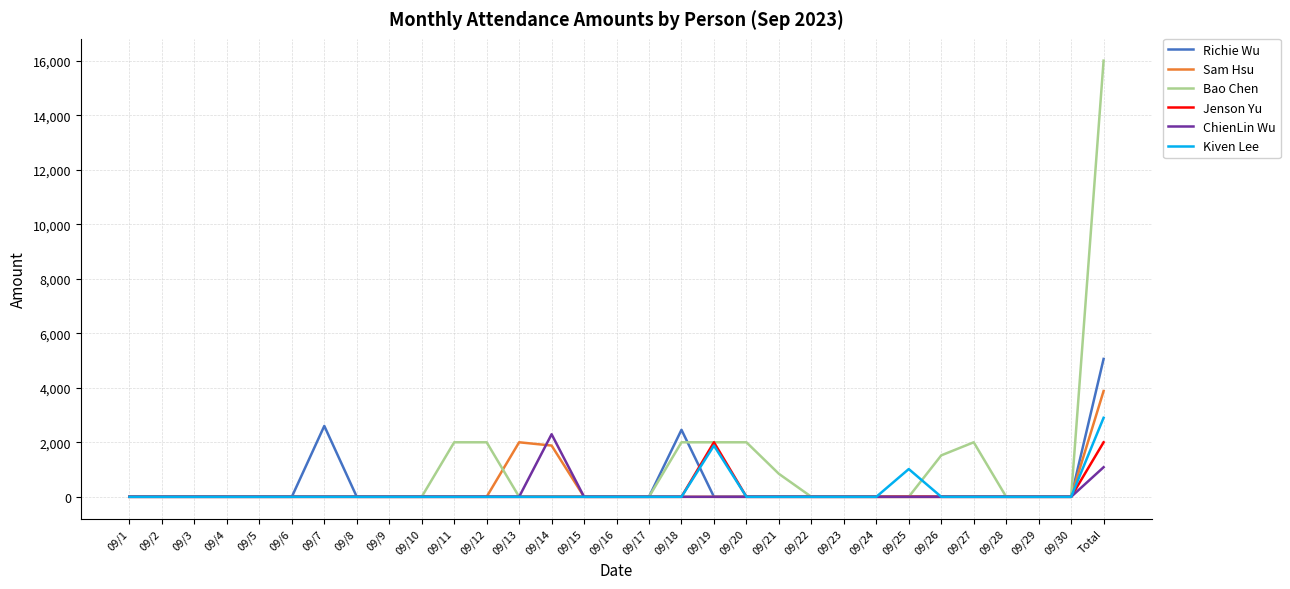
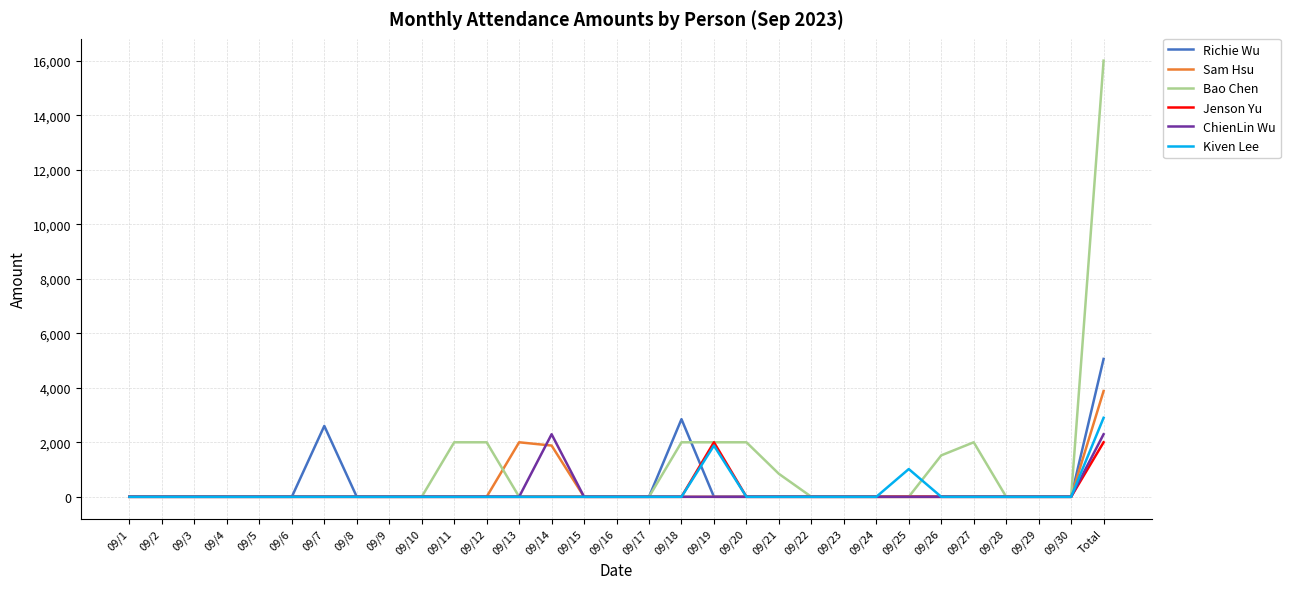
Richie Wu, 09/18: 2,500 -> 2,800
ChienLin Wu, Total: 1,100 -> 2,300
